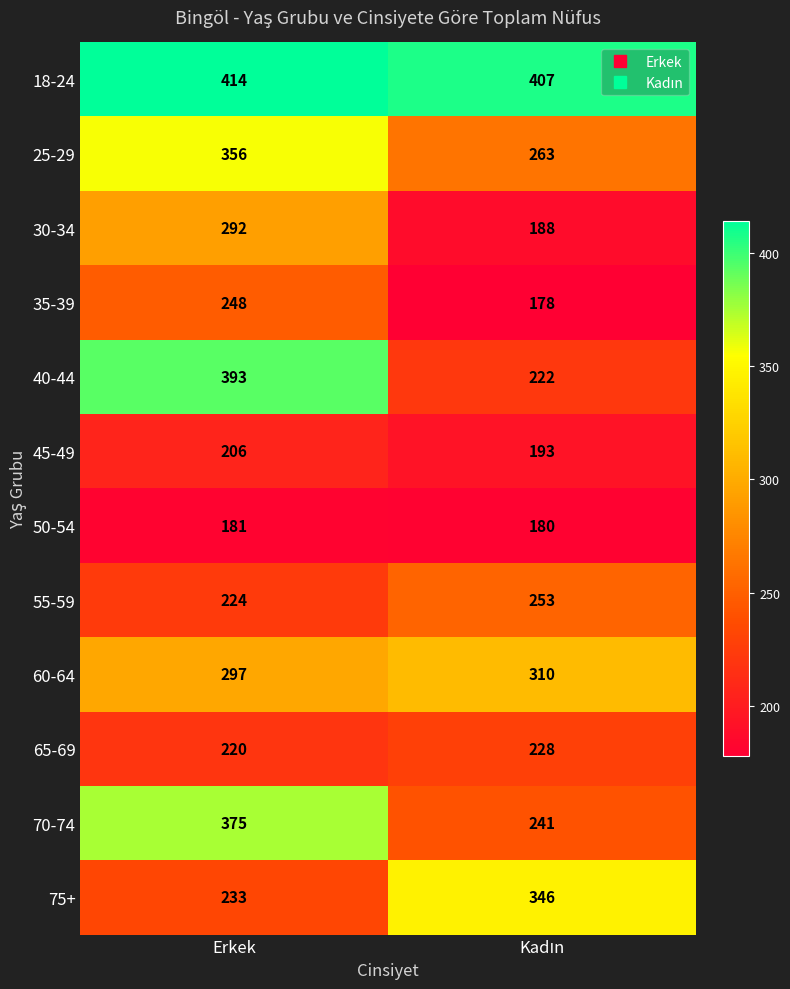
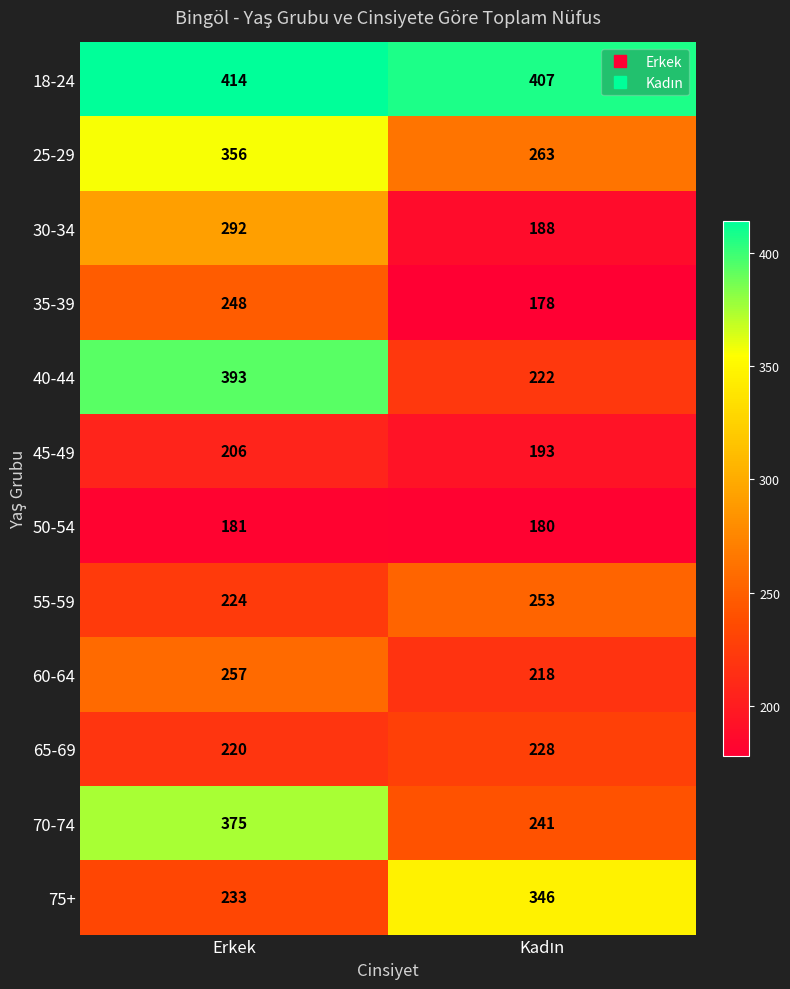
60-64, Erkek: 297 -> 257
60-64, Kadın: 310 -> 218
